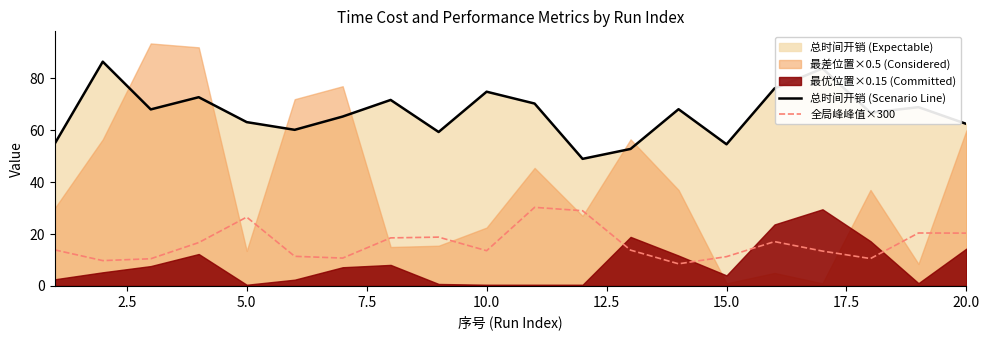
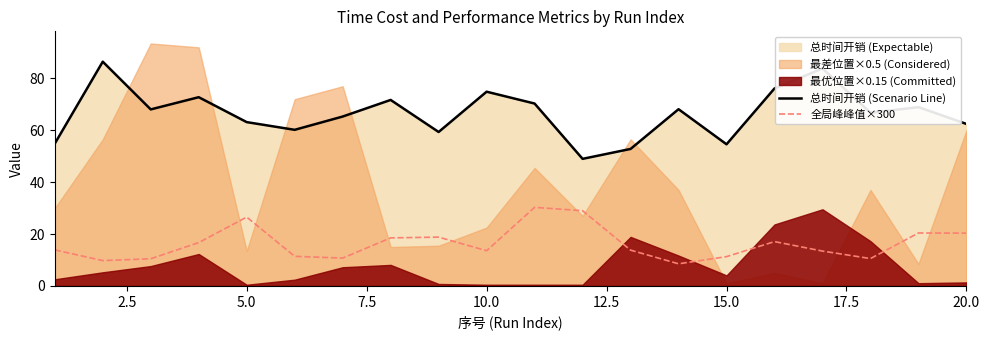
最优位置×0.15 (Committed), 20.0: 14 -> 1
